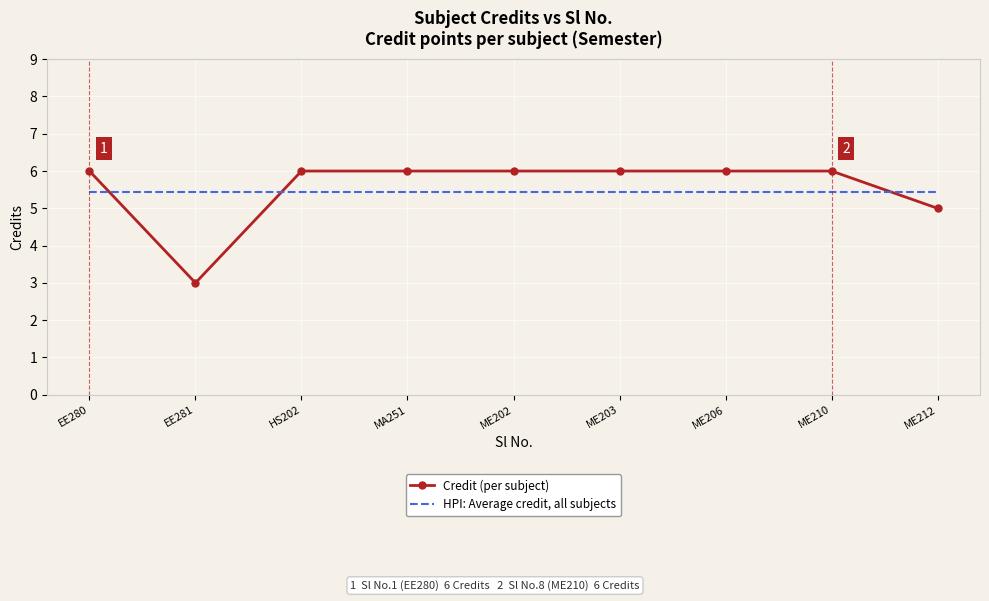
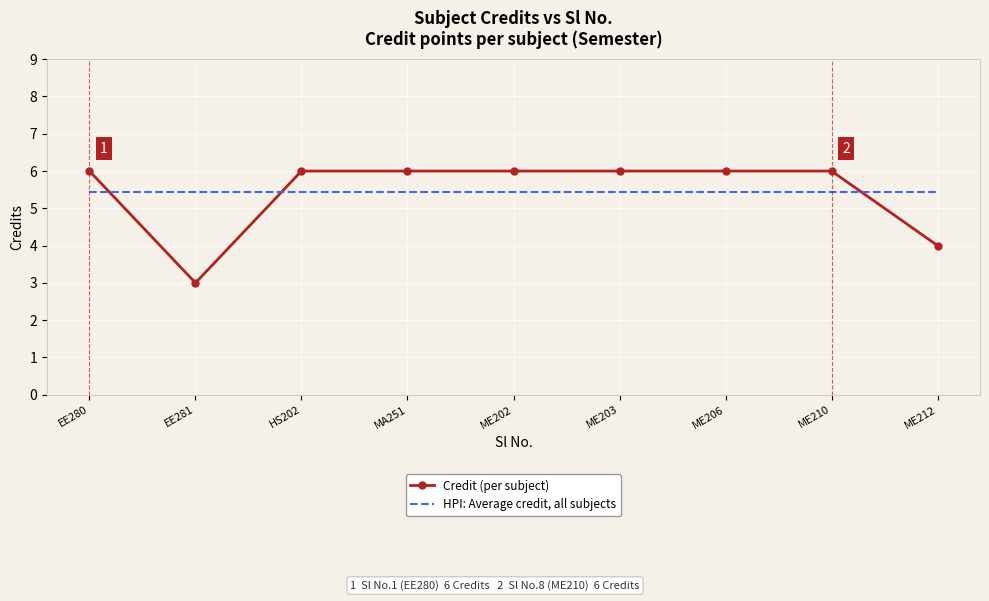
Credit (per subject), ME212: 5 -> 4
